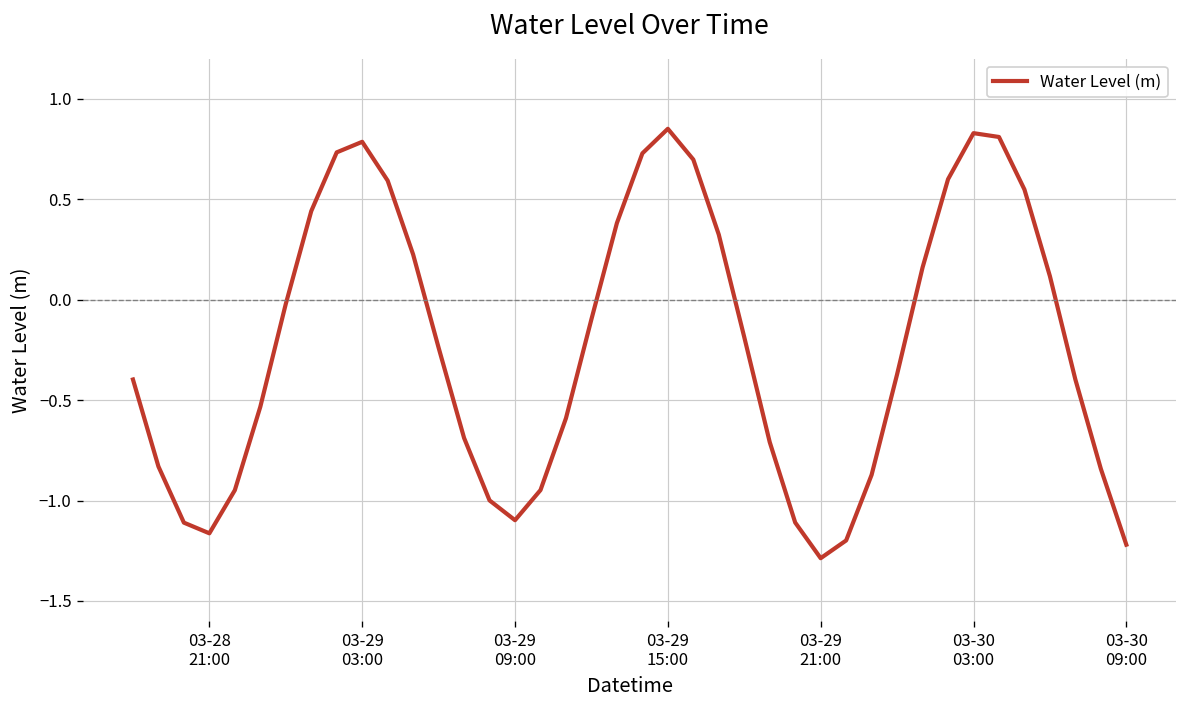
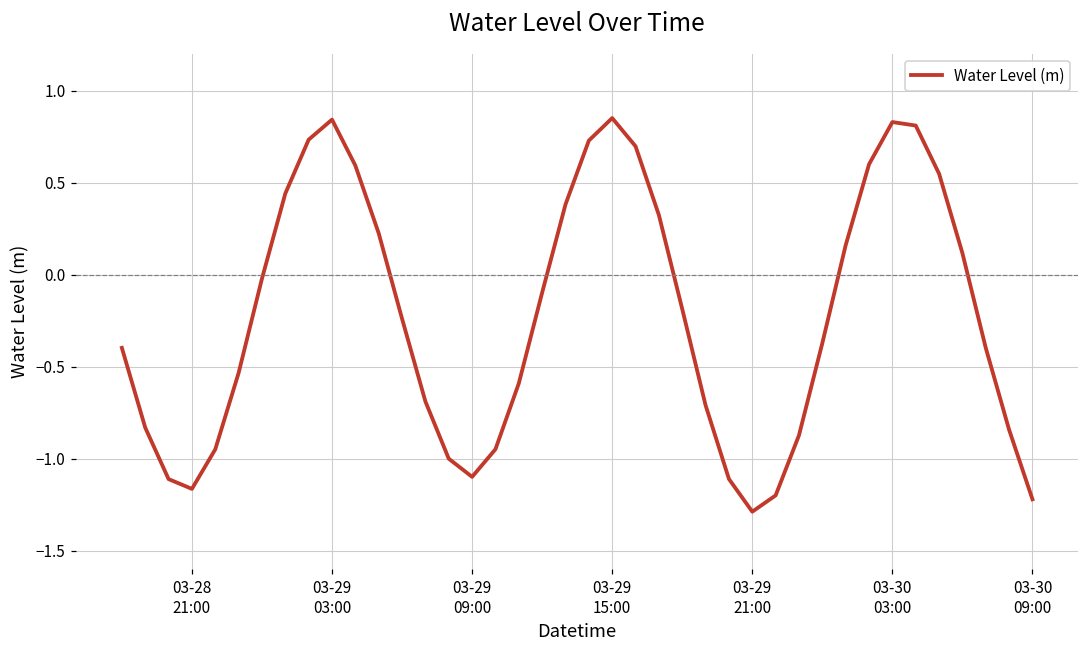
03-29 03:00: 0.79 -> 0.84
